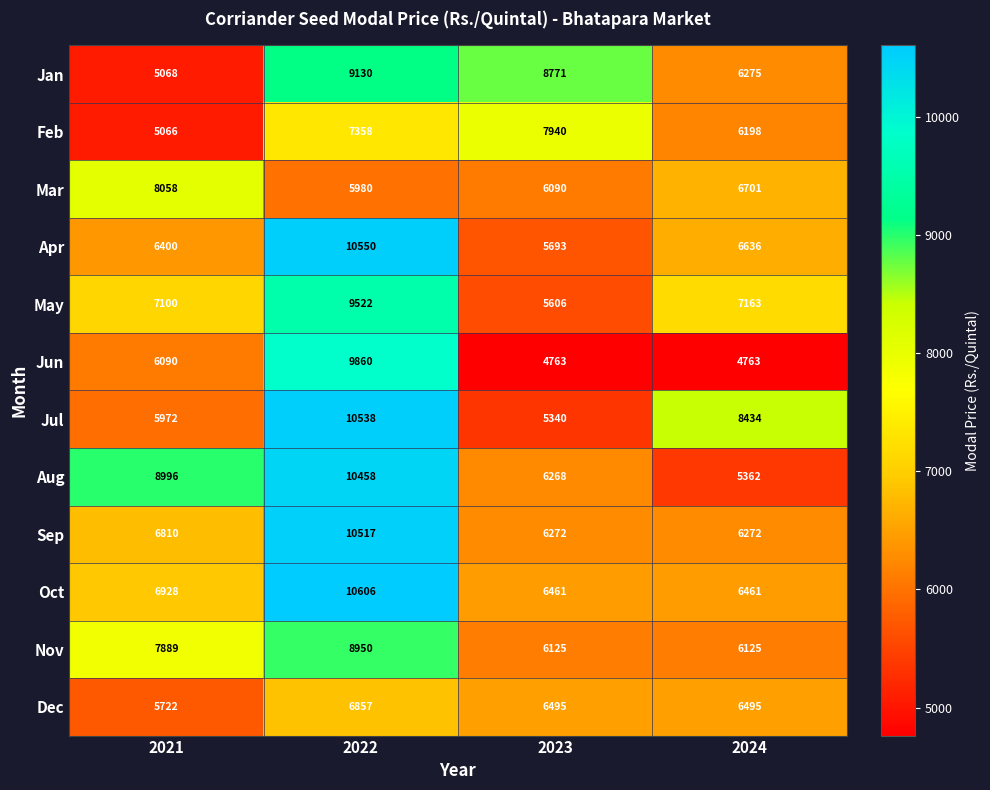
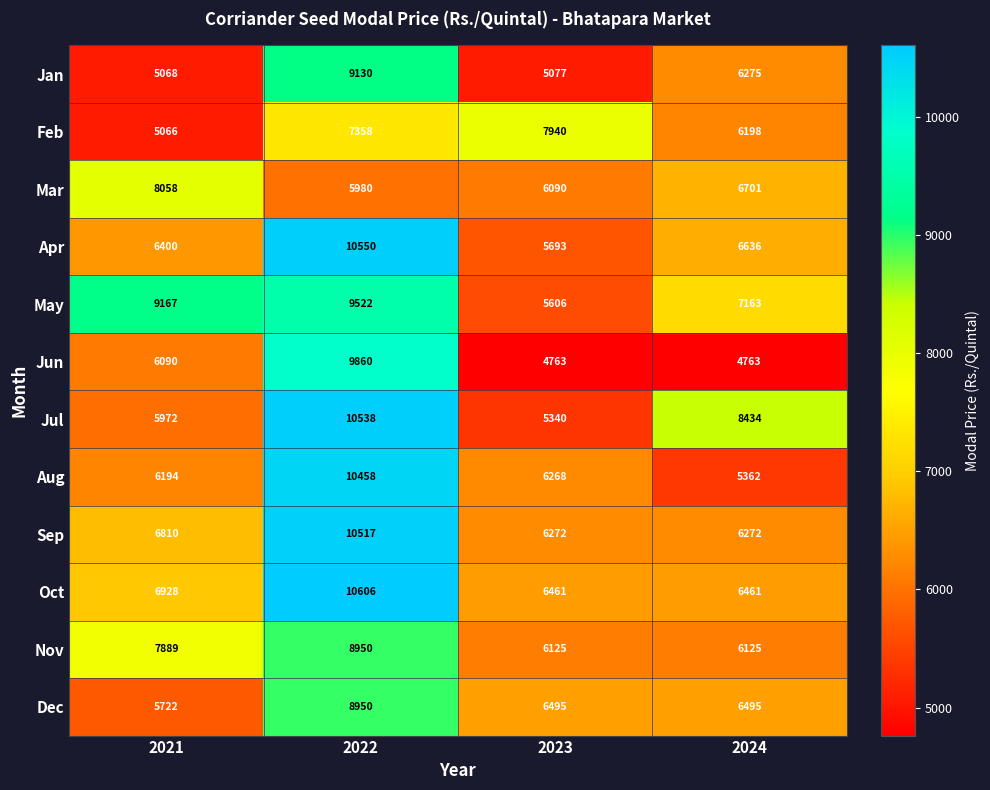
Jan, 2023: 8771 -> 5077
May, 2021: 7100 -> 9167
Aug, 2021: 8996 -> 6194
Dec, 2022: 6857 -> 8950
